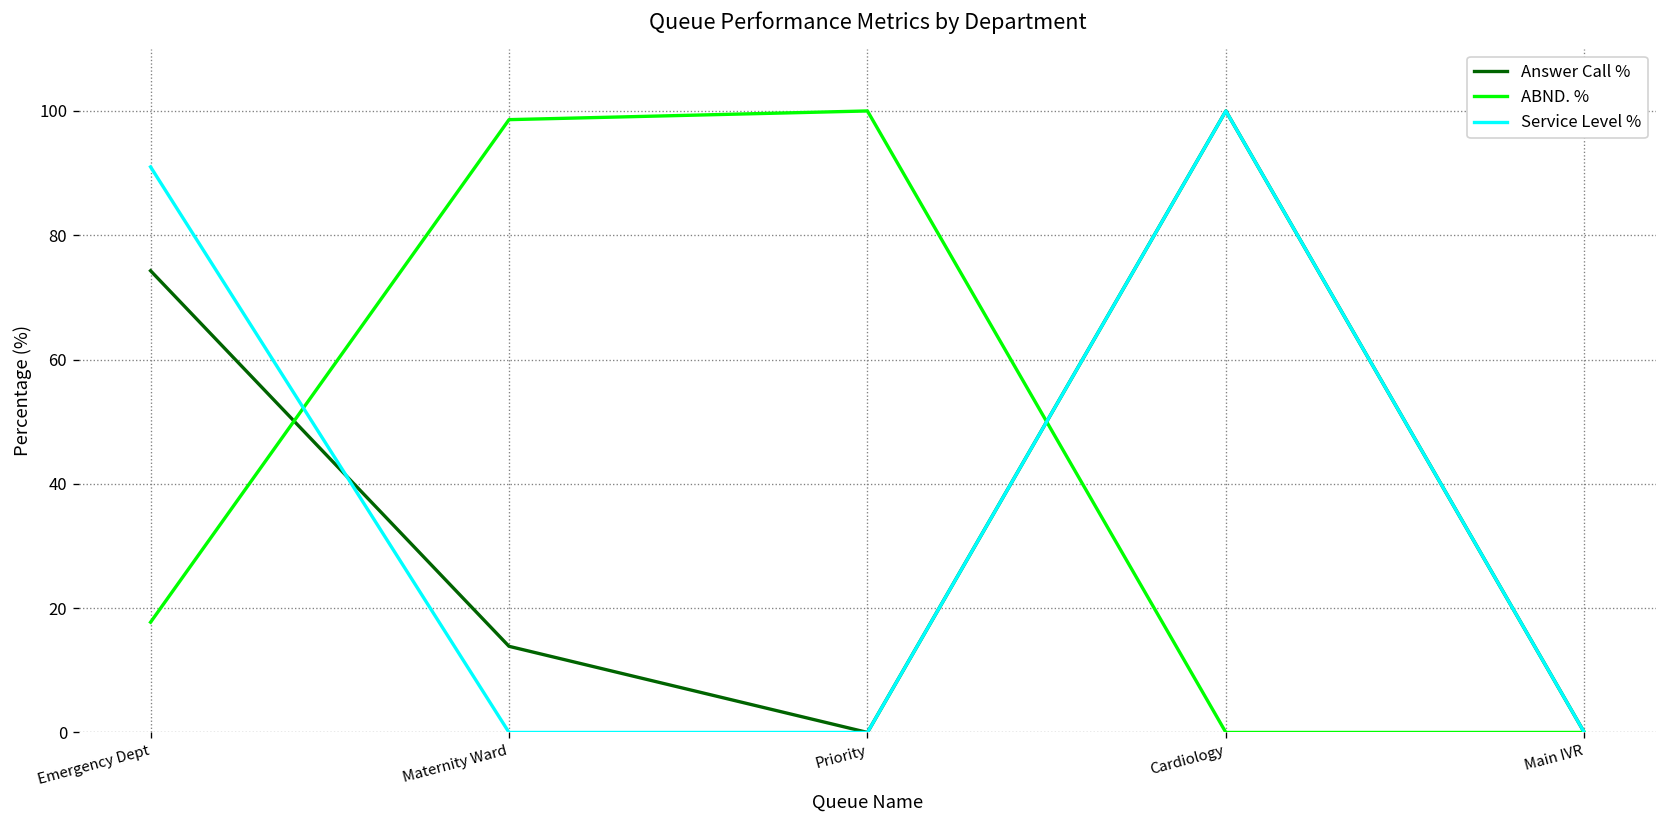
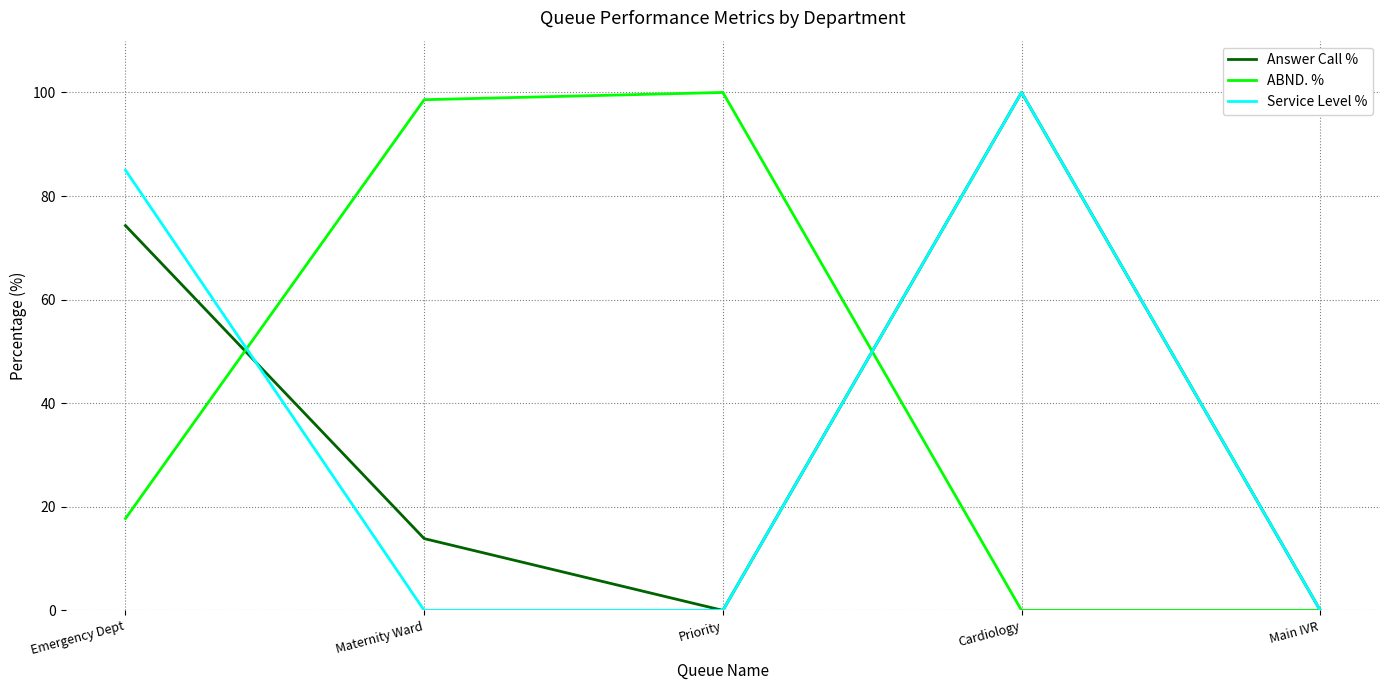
Service Level %, Emergency Dept: 91 -> 85
